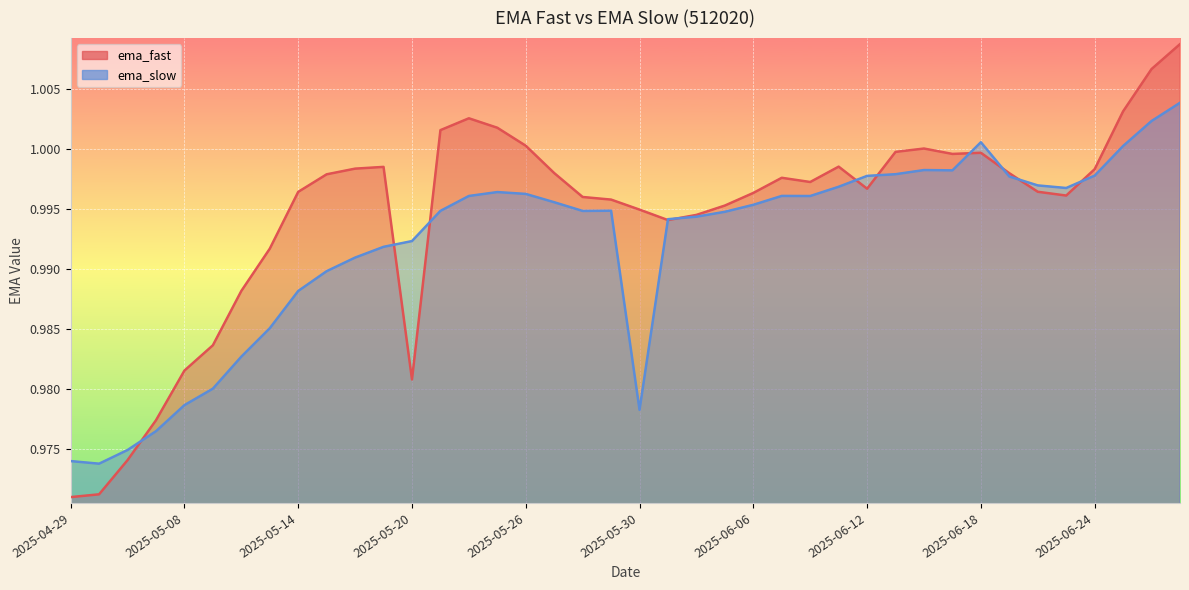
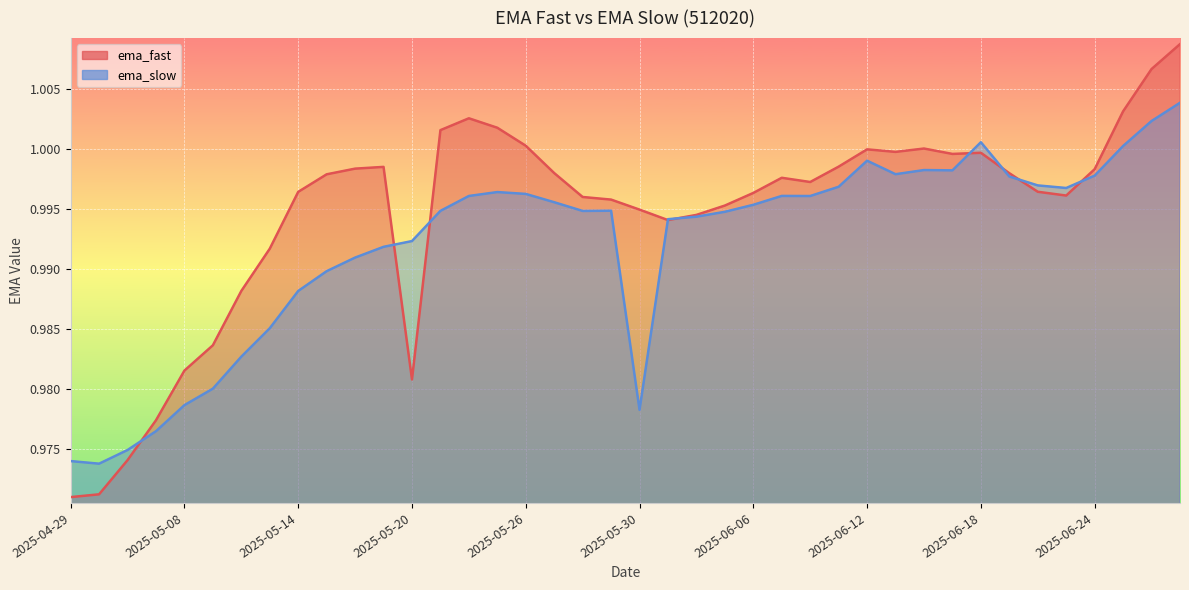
ema_fast, 2025-06-12: 0.9967 -> 1.0000
ema_slow, 2025-06-12: 0.9977 -> 0.9990
